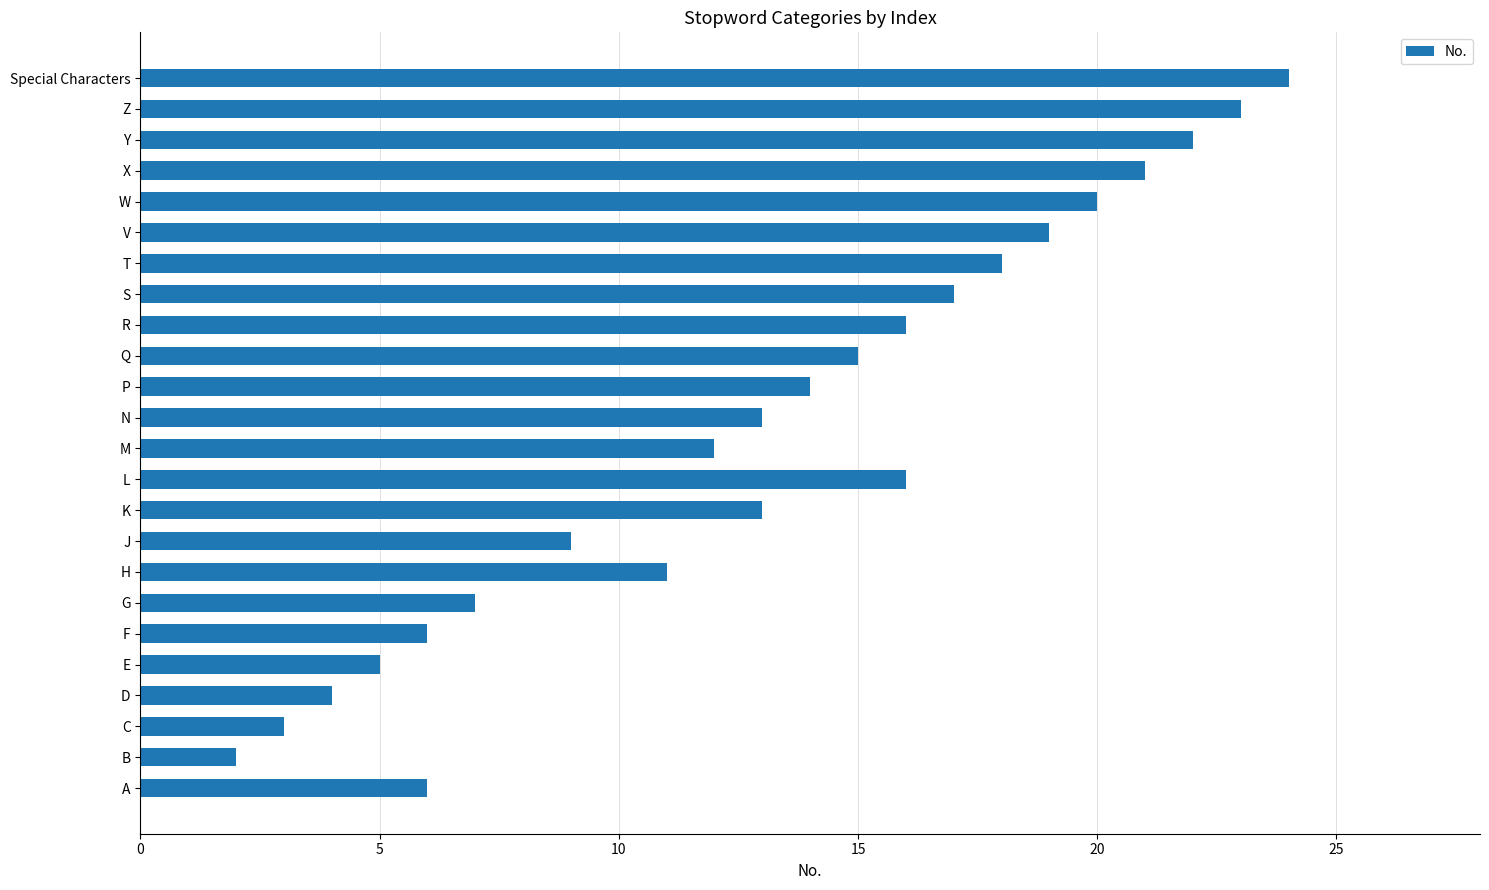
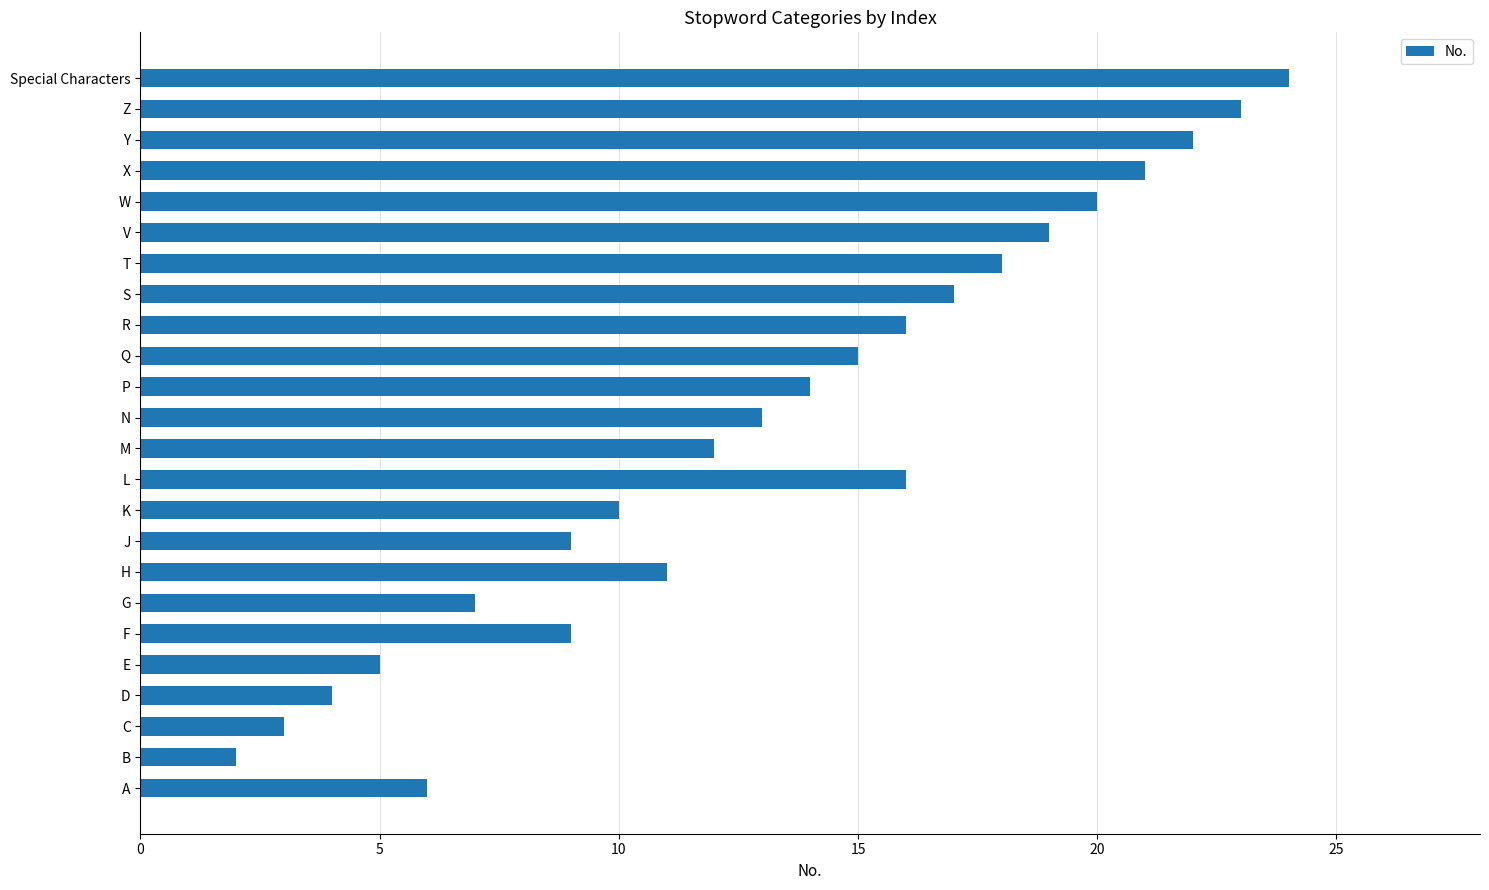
K: 13 -> 10
F: 6 -> 9
